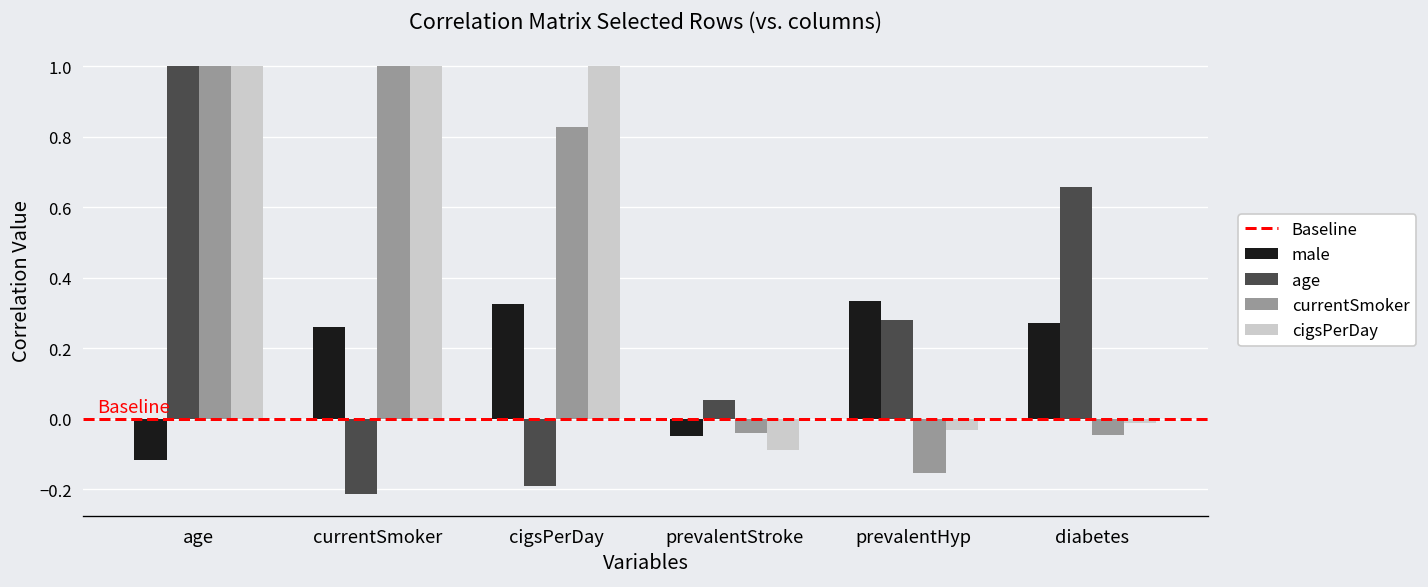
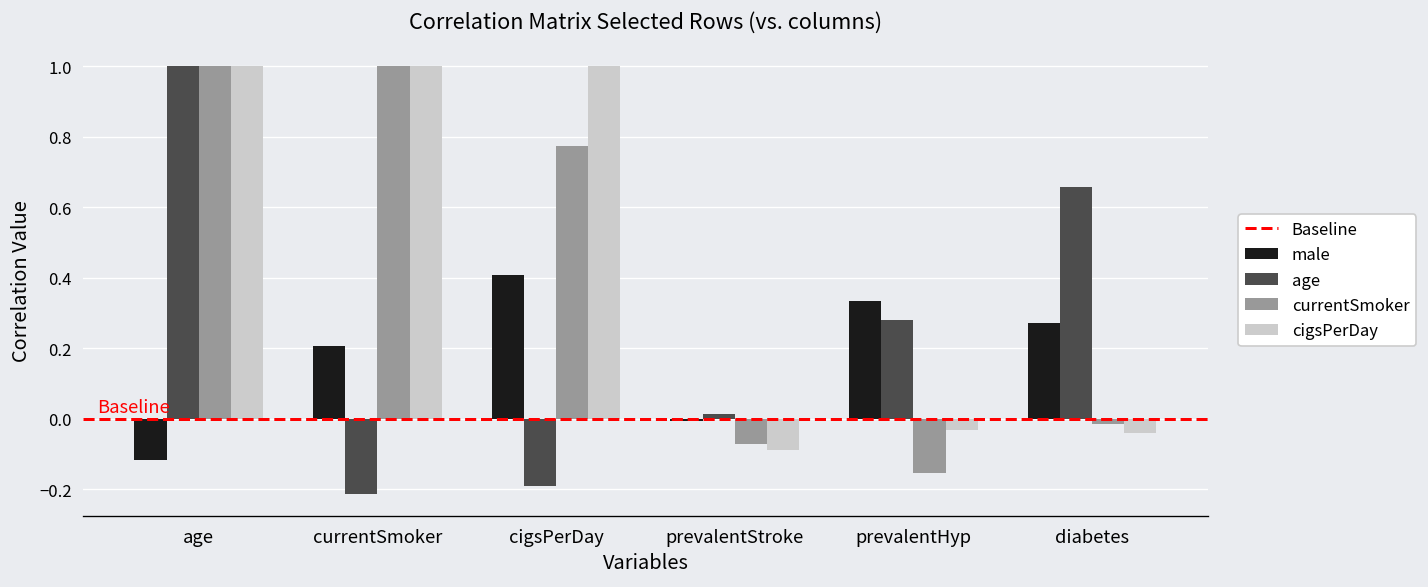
male, currentSmoker: 0.26 -> 0.21
male, cigsPerDay: 0.33 -> 0.41
currentSmoker, cigsPerDay: 0.83 -> 0.77
male, prevalentStroke: -0.05 -> -0.01
age, prevalentStroke: 0.05 -> 0.01
currentSmoker, prevalentStroke: -0.04 -> -0.07
currentSmoker, diabetes: -0.05 -> -0.01
cigsPerDay, diabetes: -0.01 -> -0.04
